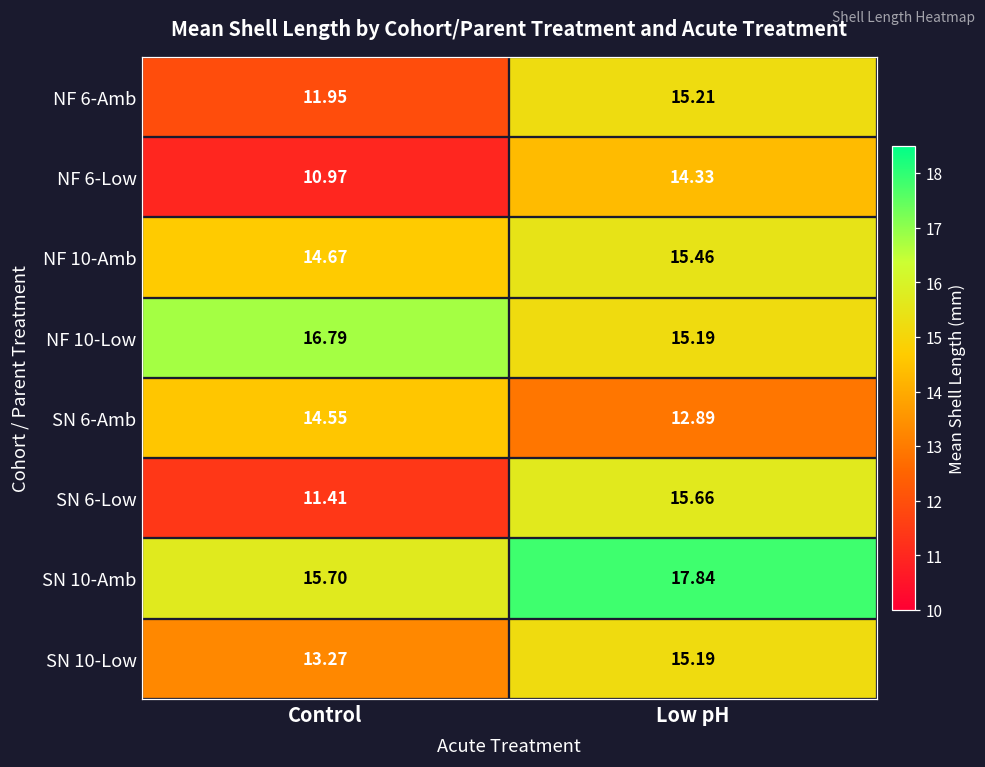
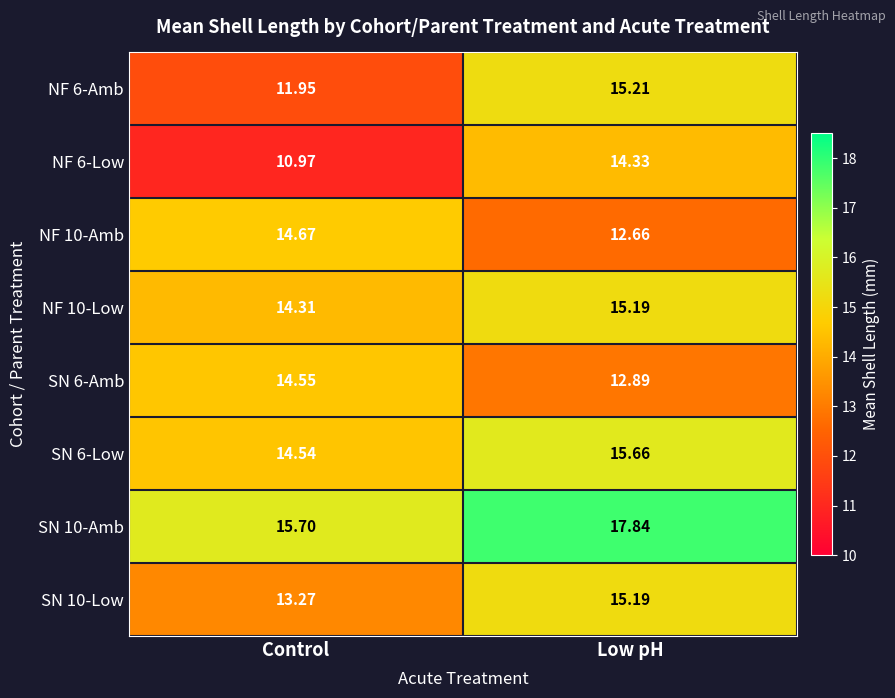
NF 10-Amb, Low pH: 15.46 -> 12.66
NF 10-Low, Control: 16.79 -> 14.31
SN 6-Low, Control: 11.41 -> 14.54
